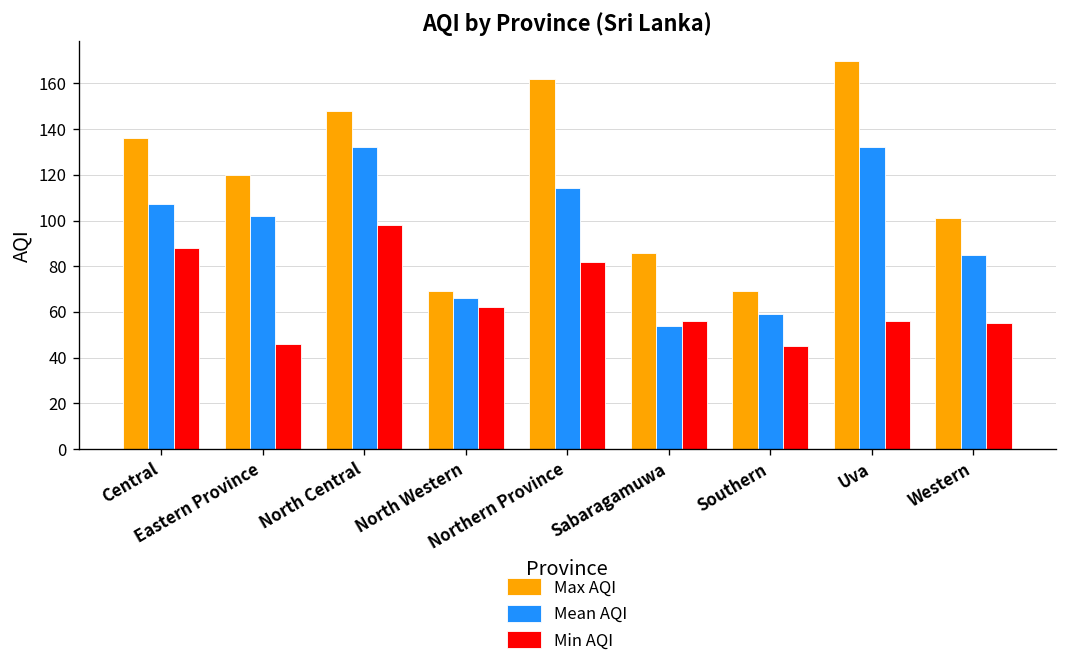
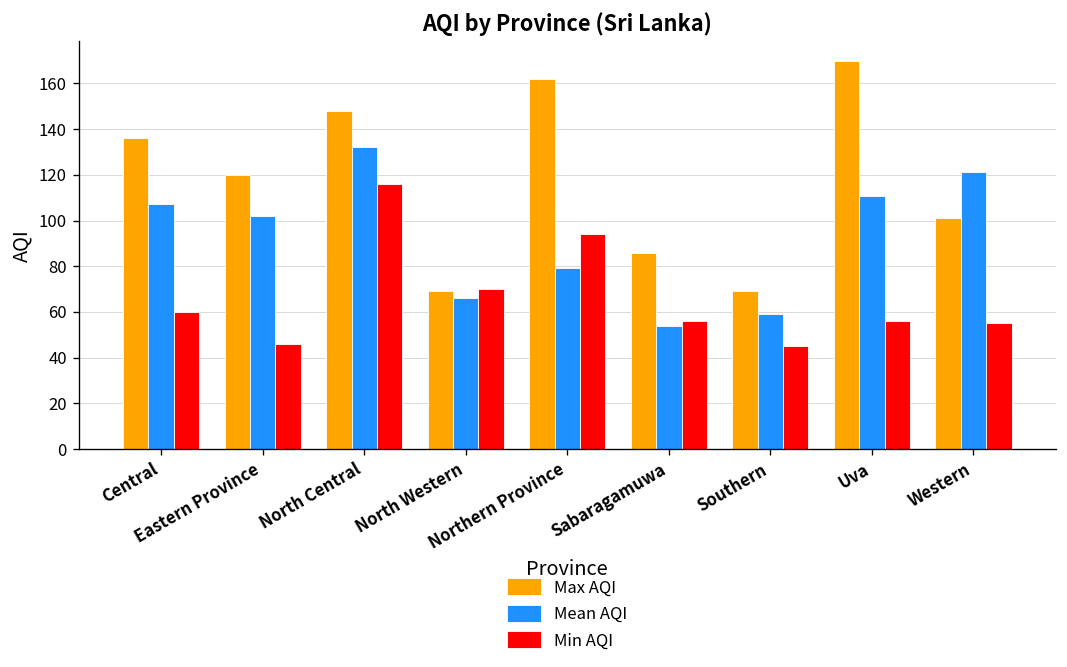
Min AQI, Central: 88 -> 60
Min AQI, North Central: 98 -> 116
Min AQI, North Western: 62 -> 70
Mean AQI, Northern Province: 114 -> 79
Min AQI, Northern Province: 82 -> 94
Mean AQI, Uva: 132 -> 111
Mean AQI, Western: 85 -> 121
